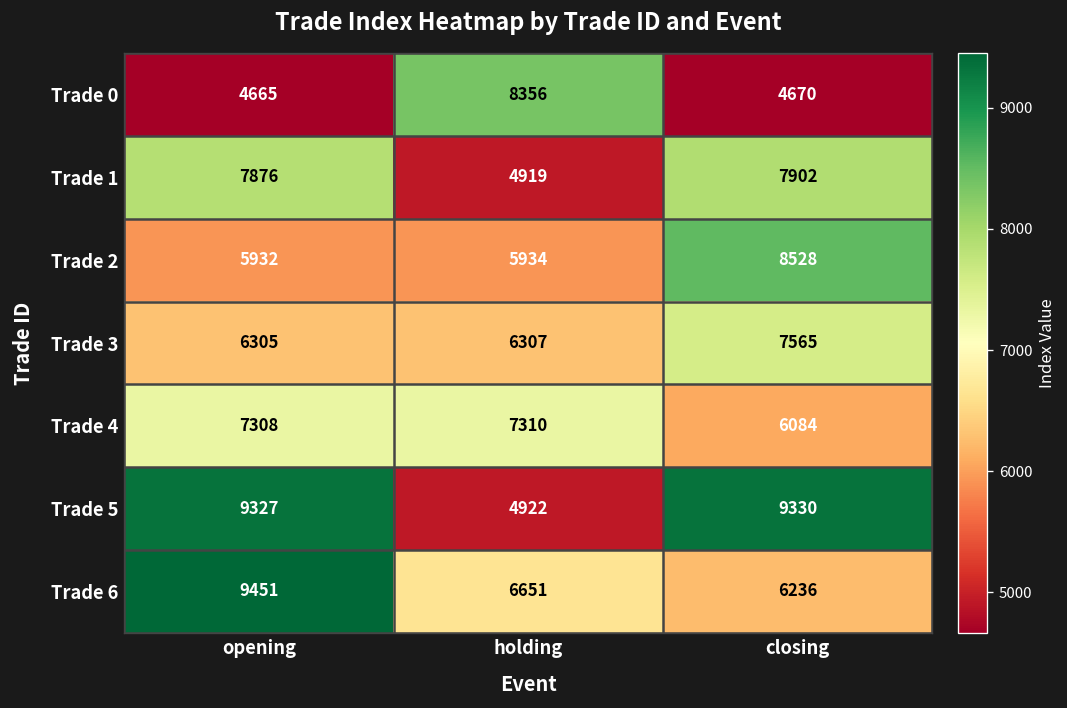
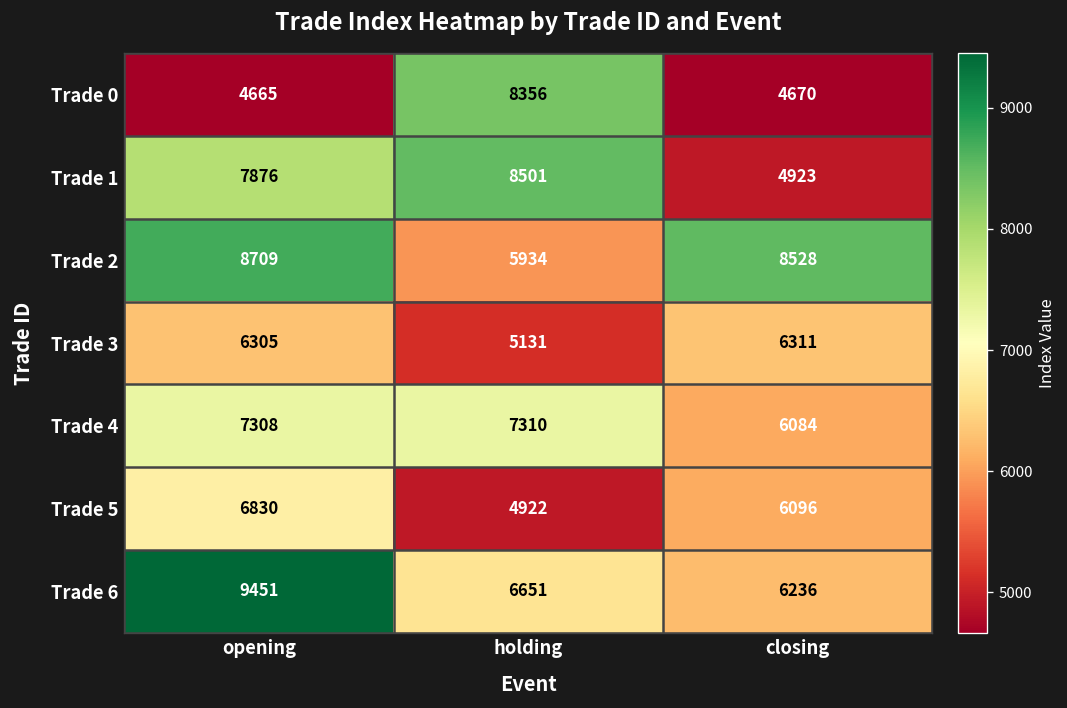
Trade 1, holding: 4919 -> 8501
Trade 1, closing: 7902 -> 4923
Trade 2, opening: 5932 -> 8709
Trade 3, holding: 6307 -> 5131
Trade 3, closing: 7565 -> 6311
Trade 5, opening: 9327 -> 6830
Trade 5, closing: 9330 -> 6096
